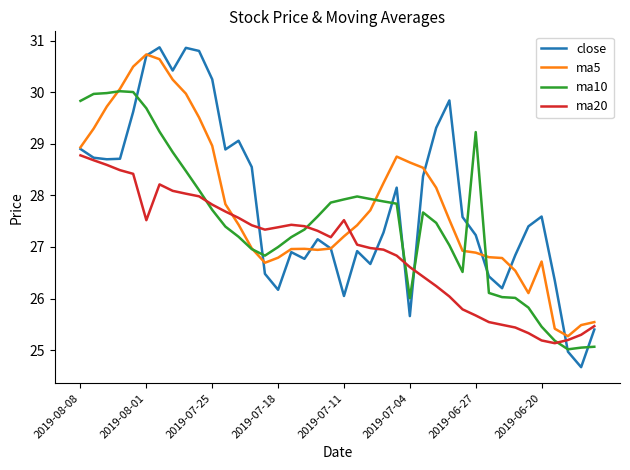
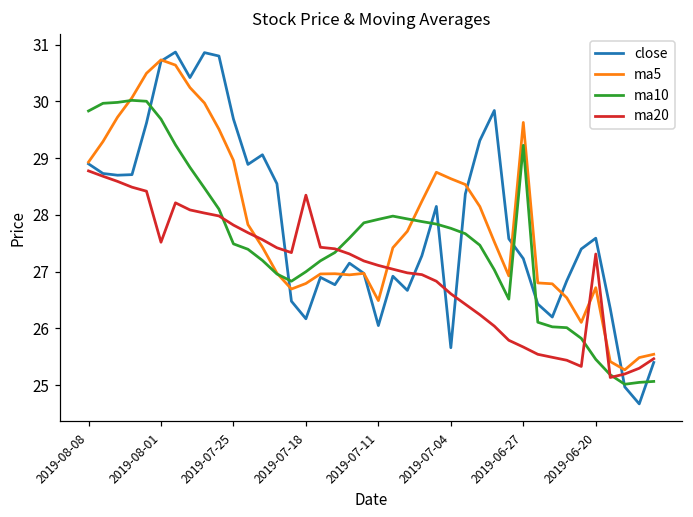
close, 2019-07-25: 30.3 -> 29.7
ma10, 2019-07-25: 27.7 -> 27.5
ma20, 2019-07-18: 27.4 -> 28.3
ma5, 2019-07-11: 27.2 -> 26.5
ma20, 2019-07-11: 27.5 -> 27.1
ma10, 2019-07-04: 26.0 -> 27.8
ma5, 2019-06-27: 26.9 -> 29.6
ma20, 2019-06-20: 25.2 -> 27.3
